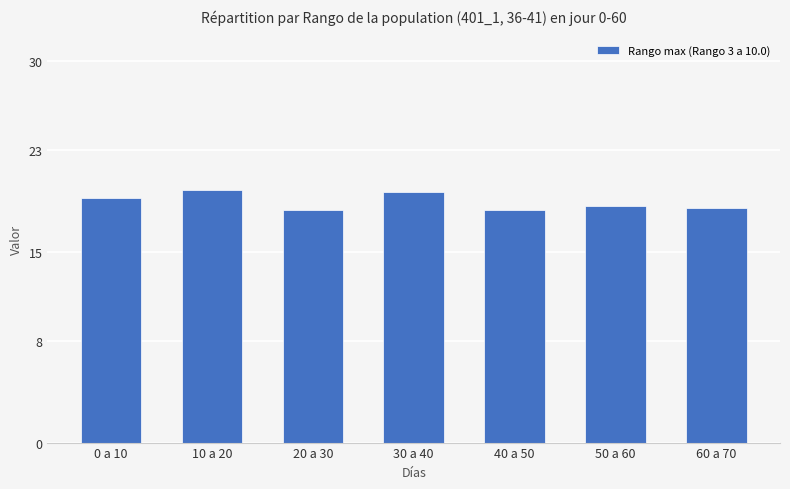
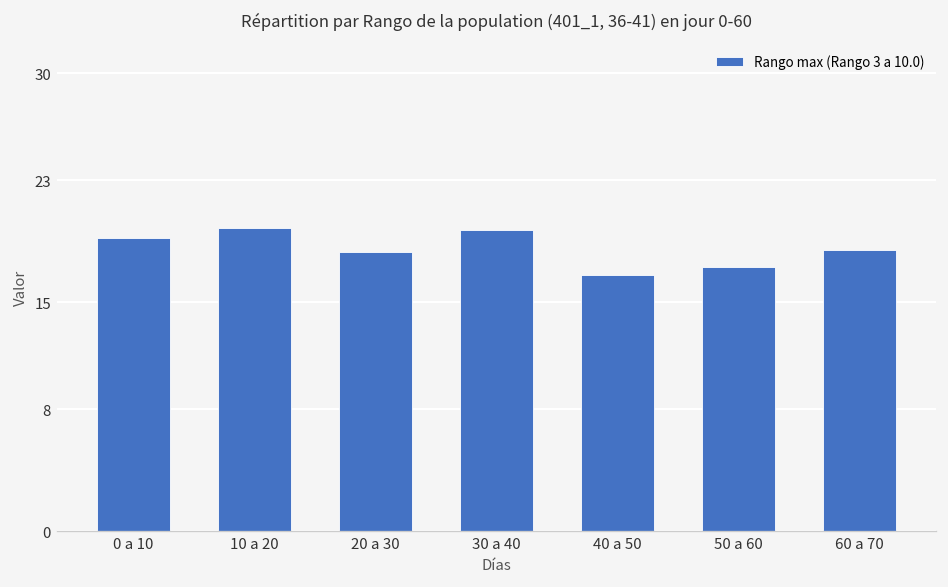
40 a 50: 18.3 -> 16.8
50 a 60: 18.6 -> 17.3
